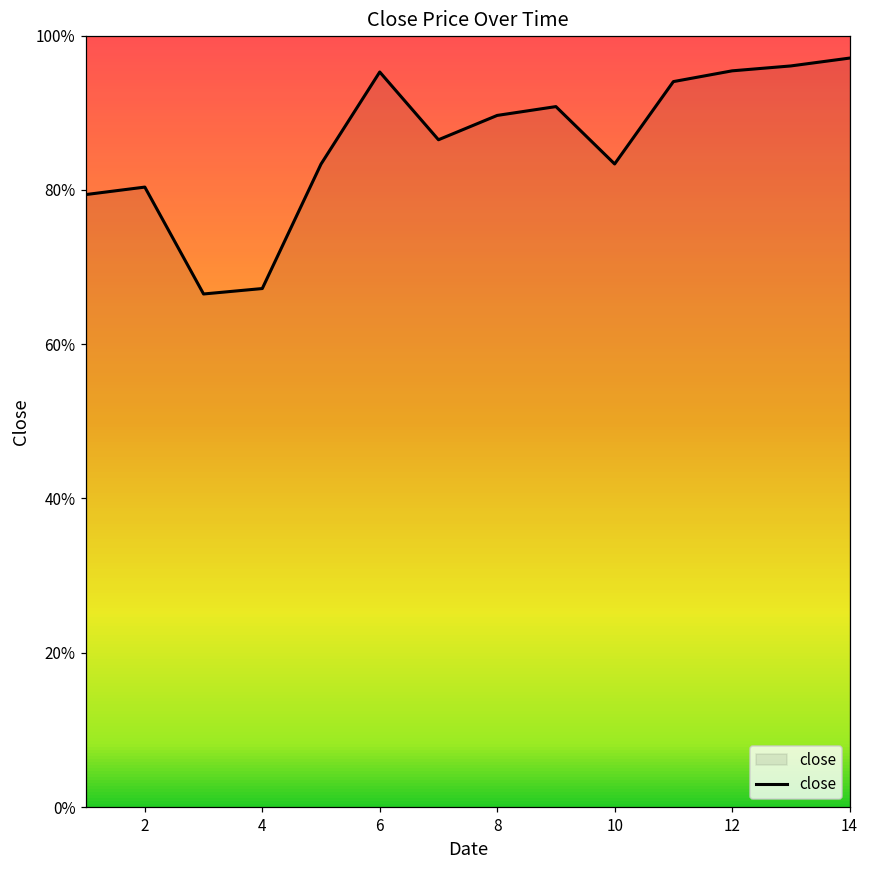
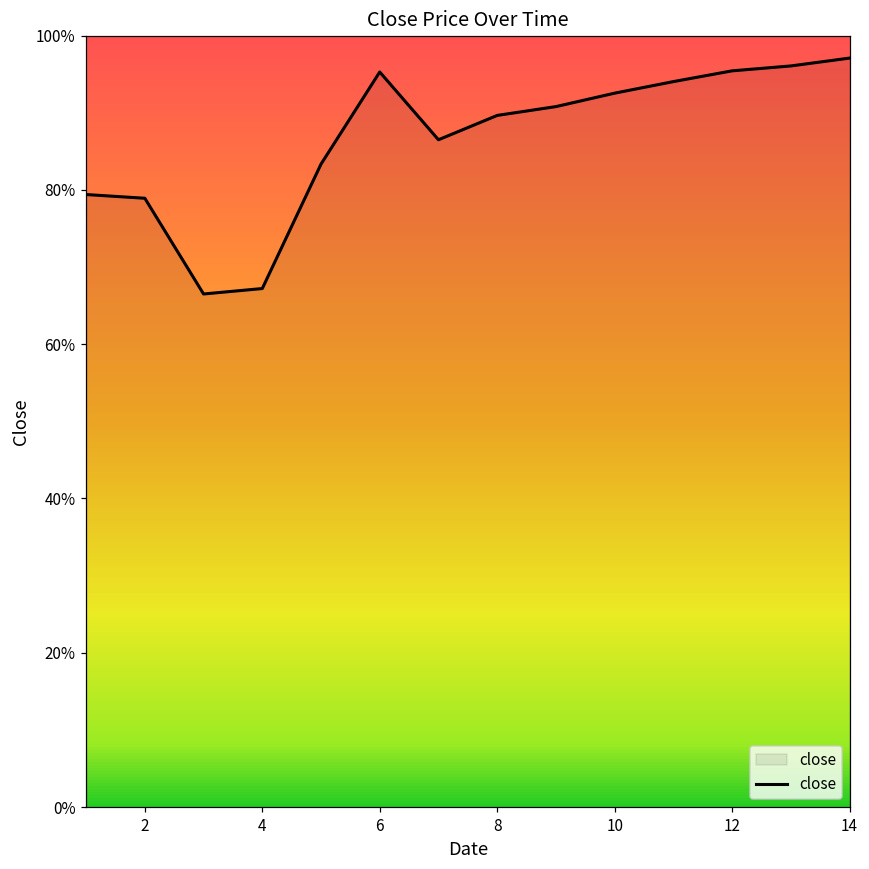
2: 80% -> 79%
10: 83% -> 93%
